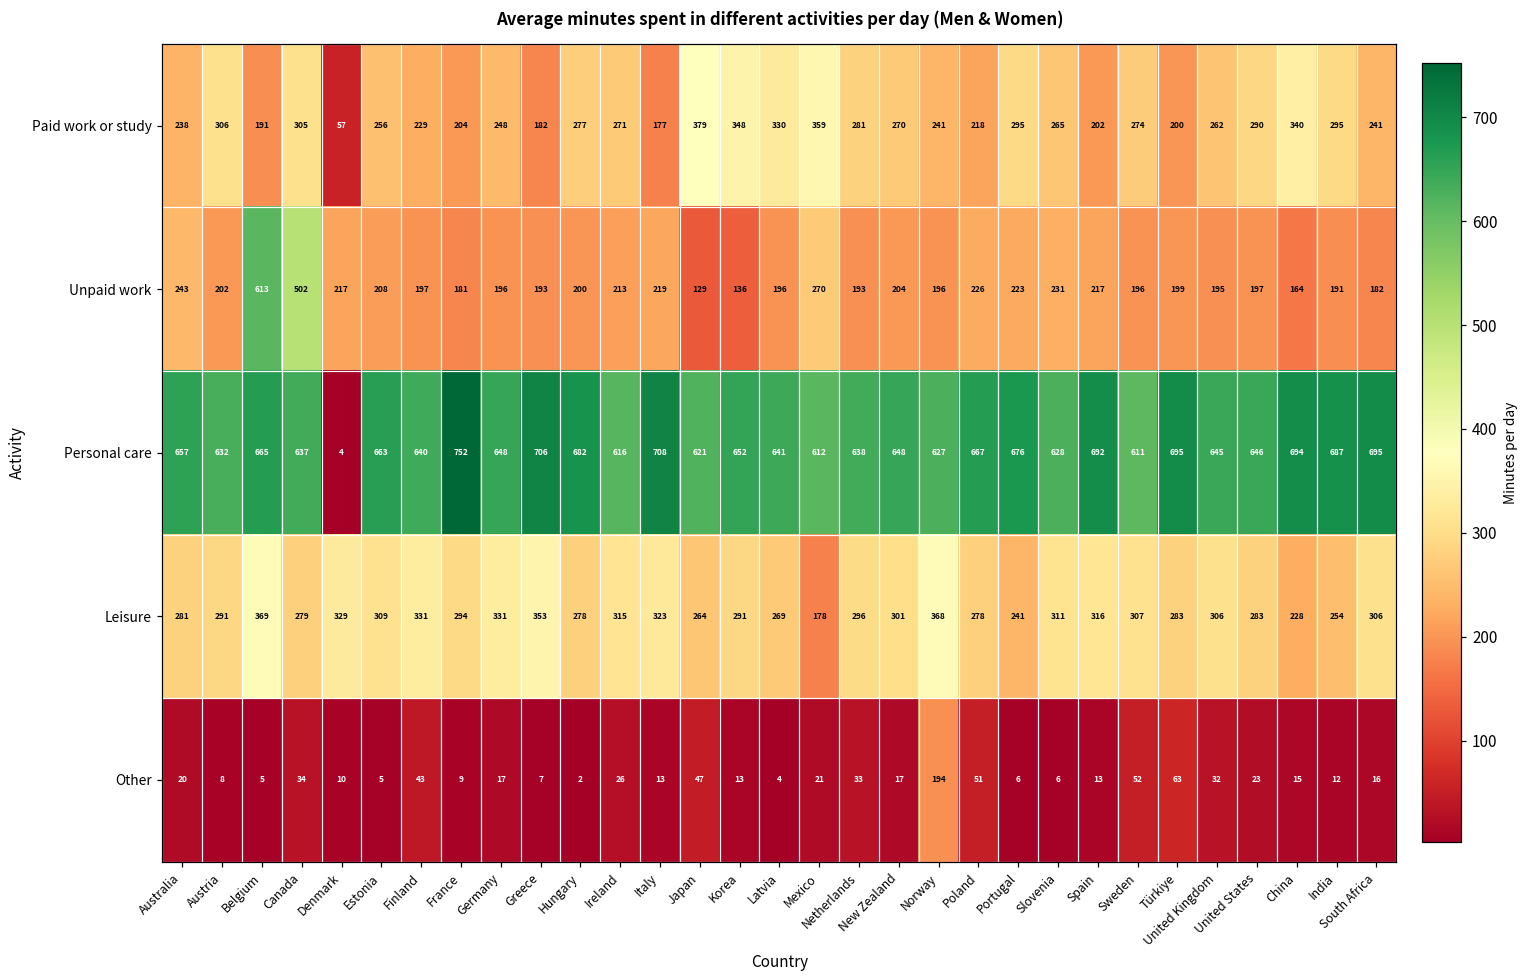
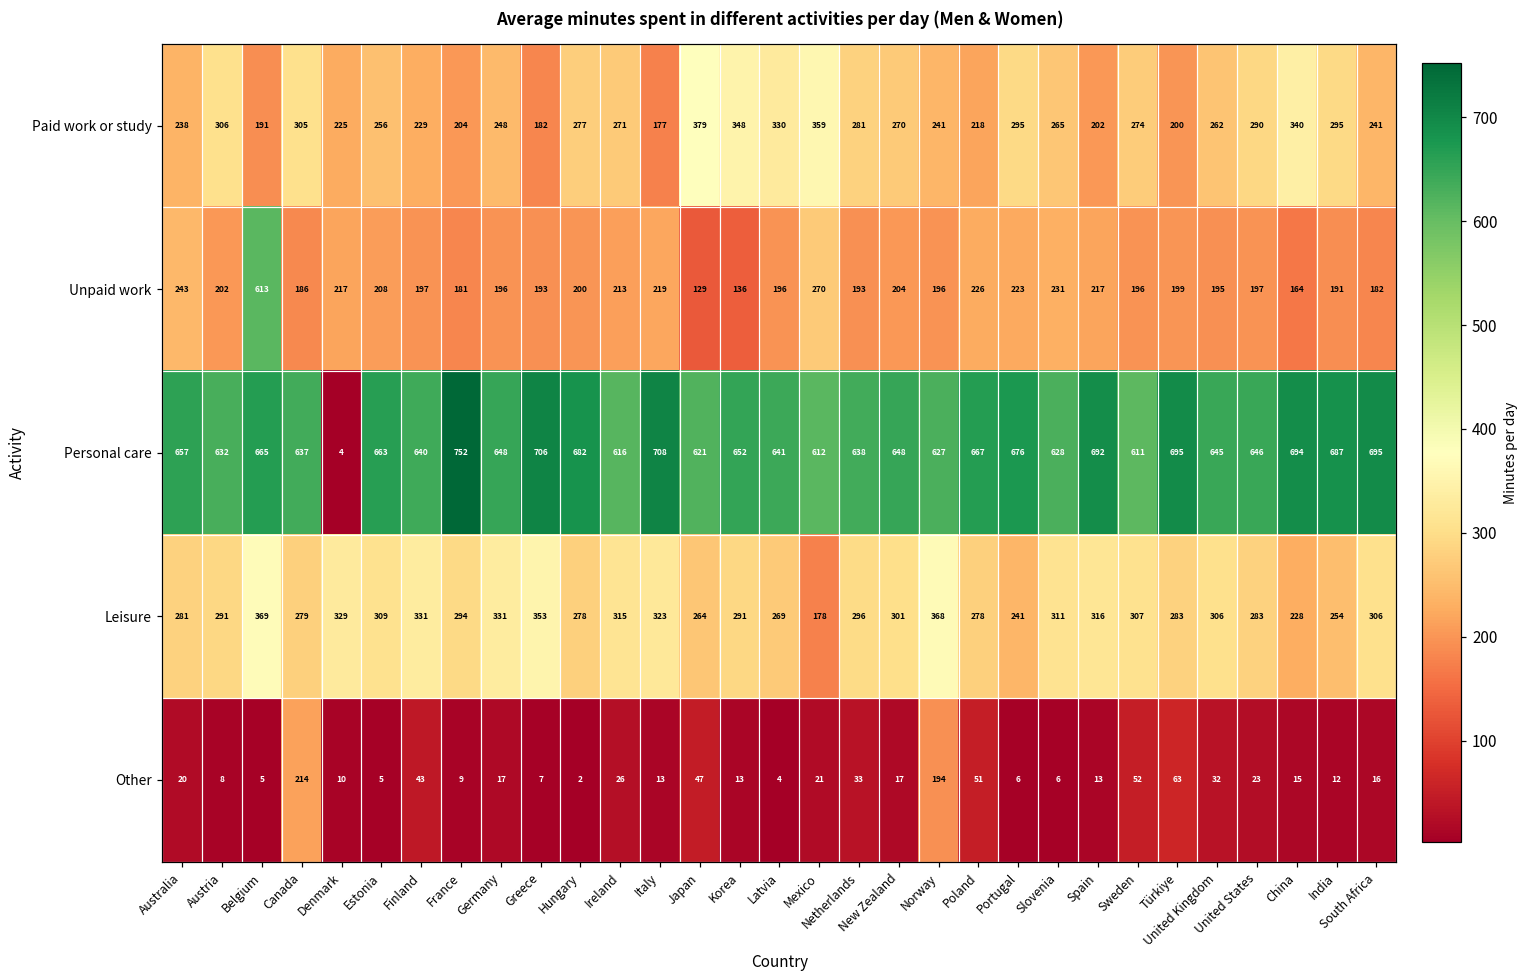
Paid work or study, Denmark: 57 -> 225
Unpaid work, Canada: 502 -> 186
Other, Canada: 34 -> 214
